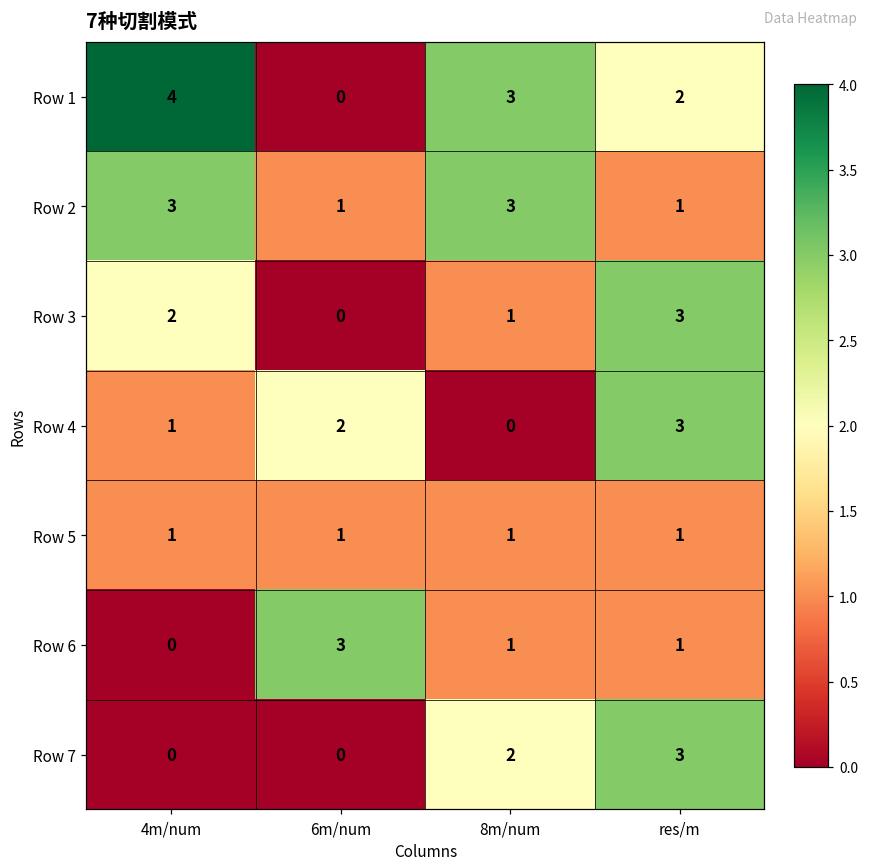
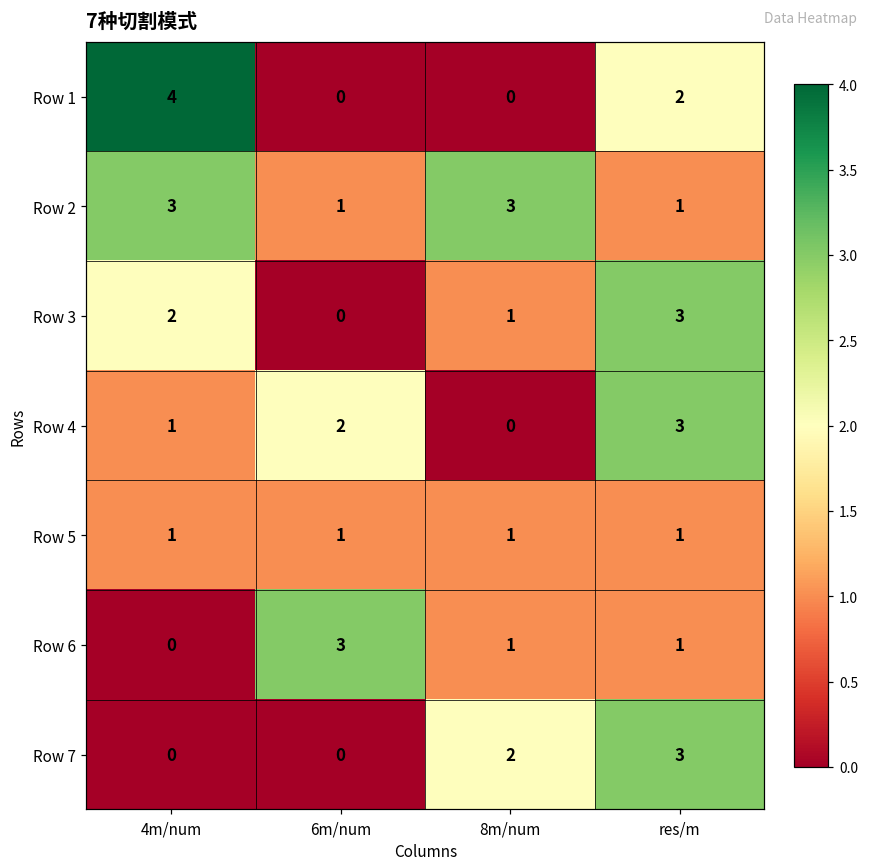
Row 1, 8m/num: 3 -> 0
